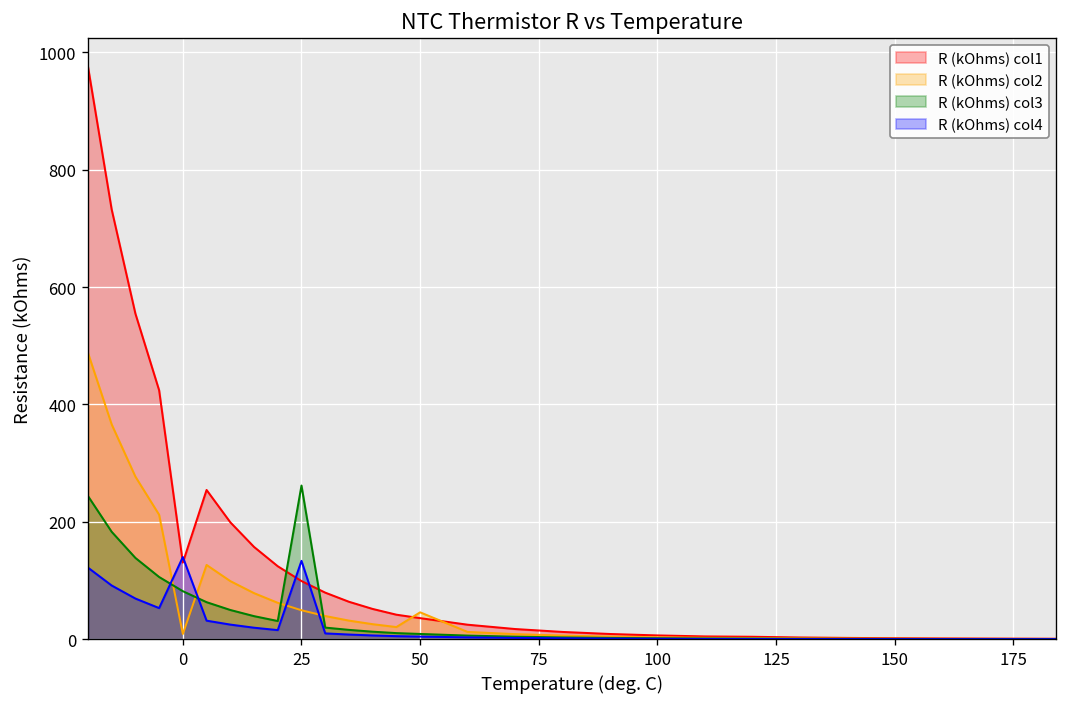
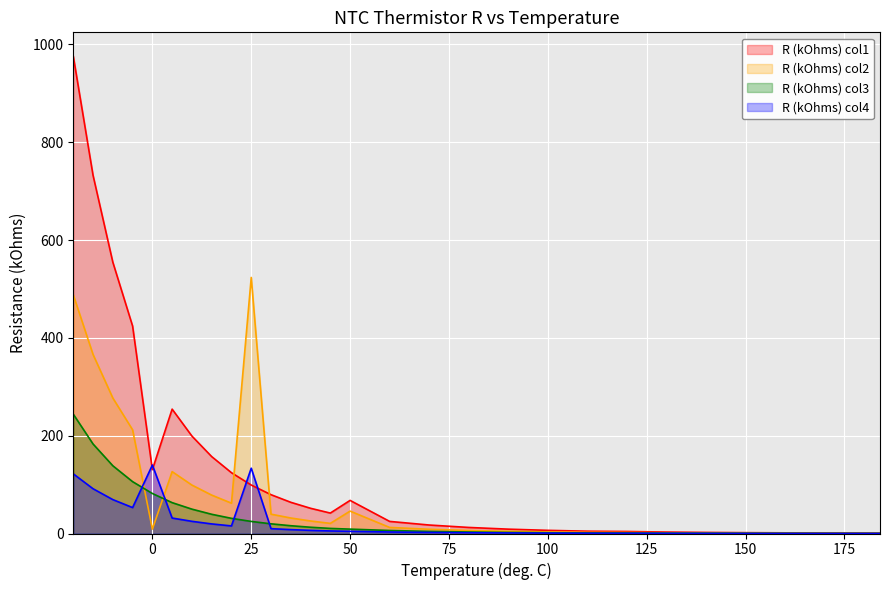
R (kOhms) col2, 25: 50 -> 520
R (kOhms) col3, 25: 260 -> 20
R (kOhms) col1, 50: 40 -> 70
